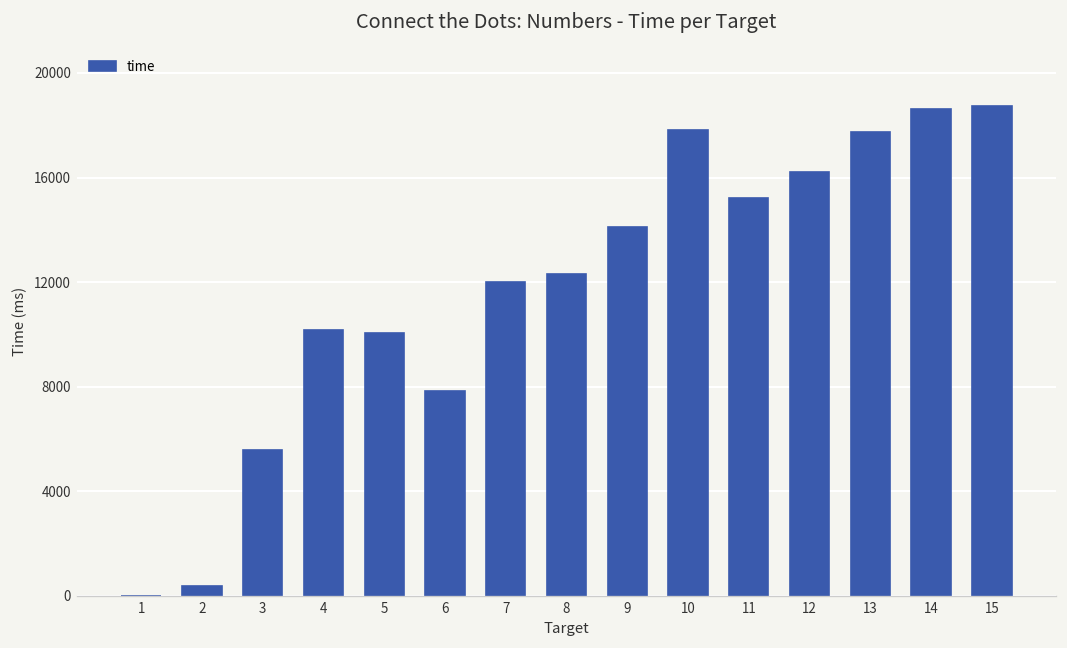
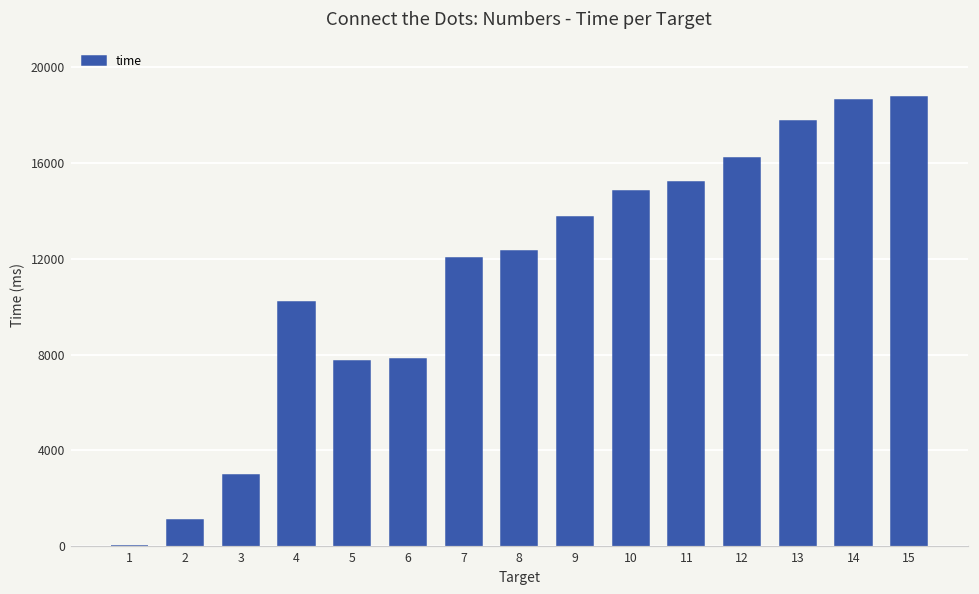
2: 400 -> 1100
3: 5600 -> 3000
5: 10000 -> 7700
9: 14100 -> 13700
10: 17800 -> 14800
